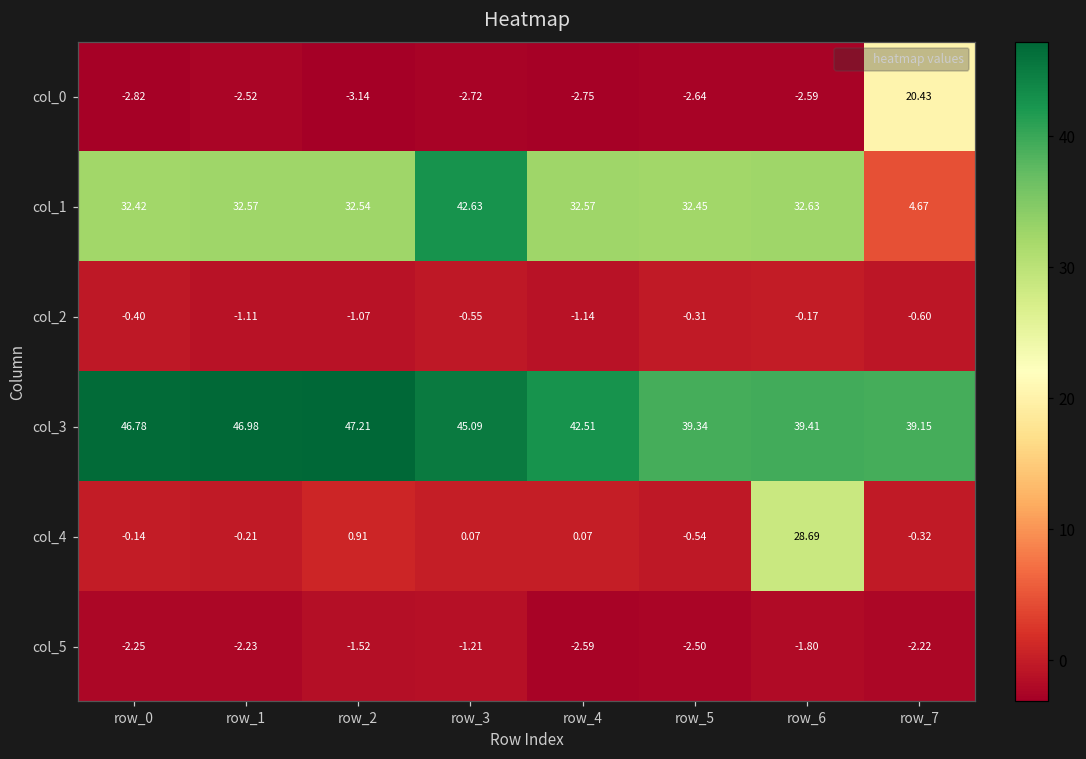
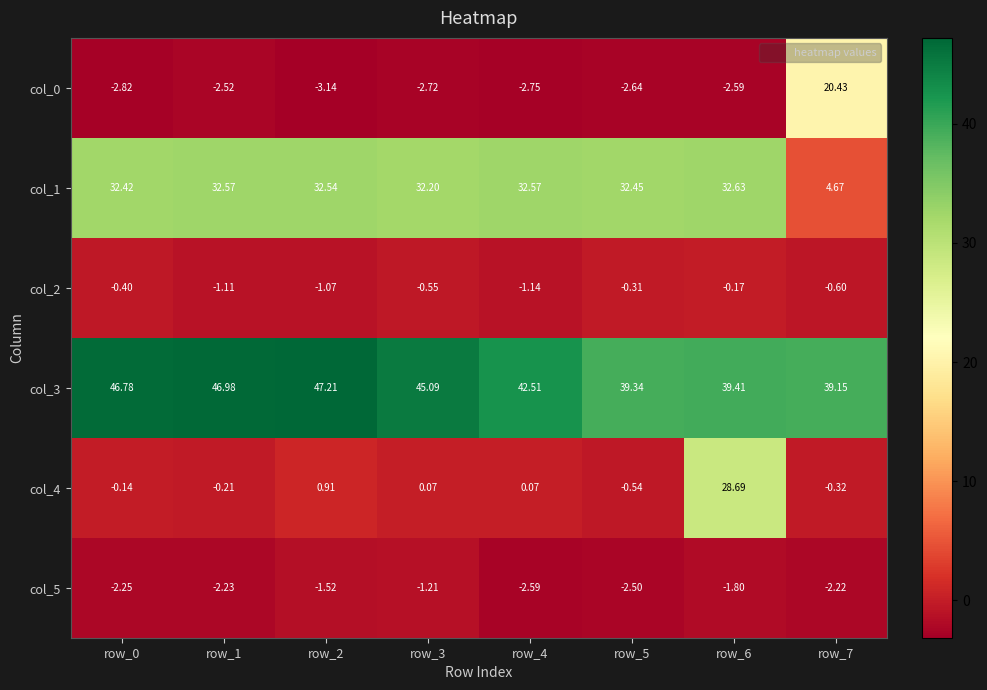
col_1, row_3: 42.63 -> 32.20
